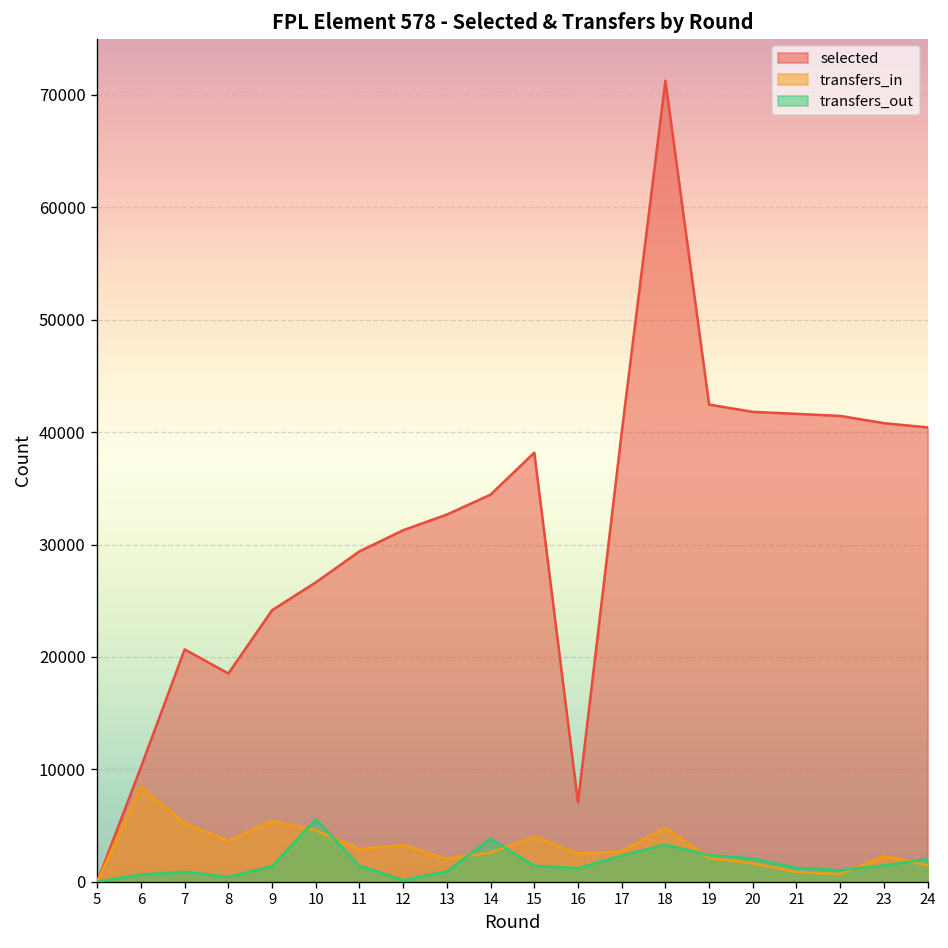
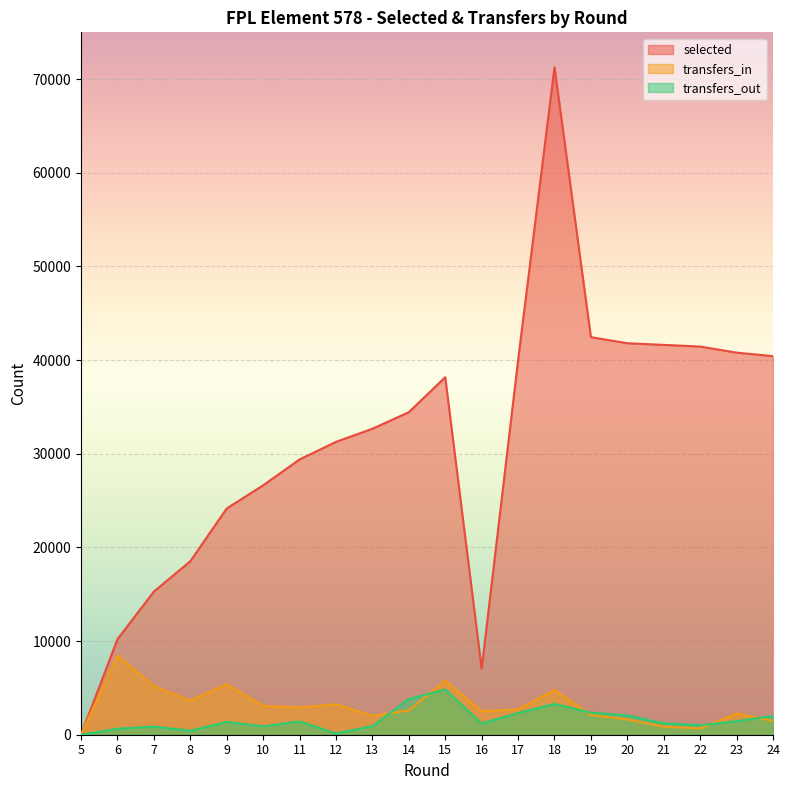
selected, 7: 21000 -> 15000
transfers_in, 10: 5000 -> 3000
transfers_out, 10: 6000 -> 1000
transfers_in, 15: 4000 -> 6000
transfers_out, 15: 1000 -> 5000
